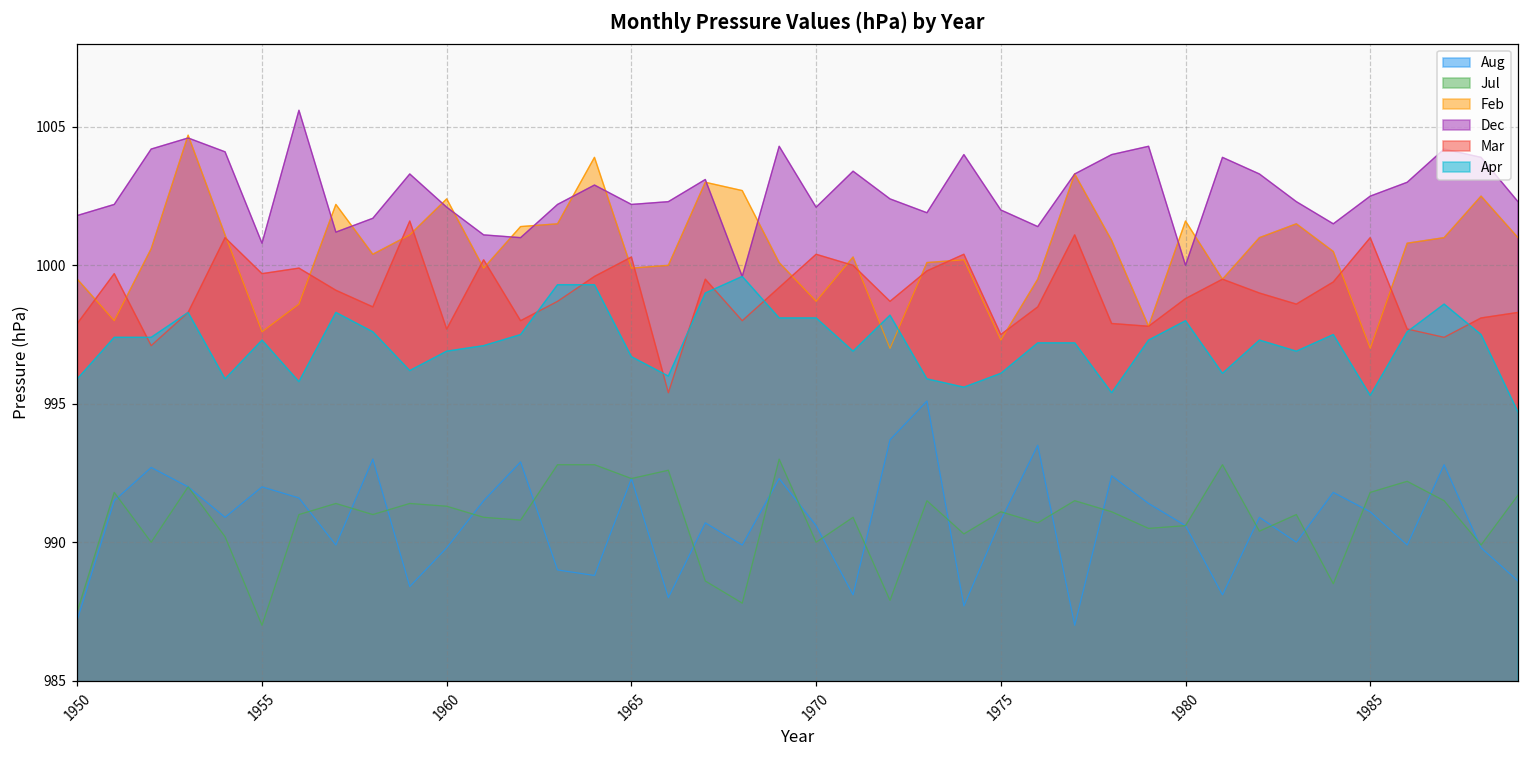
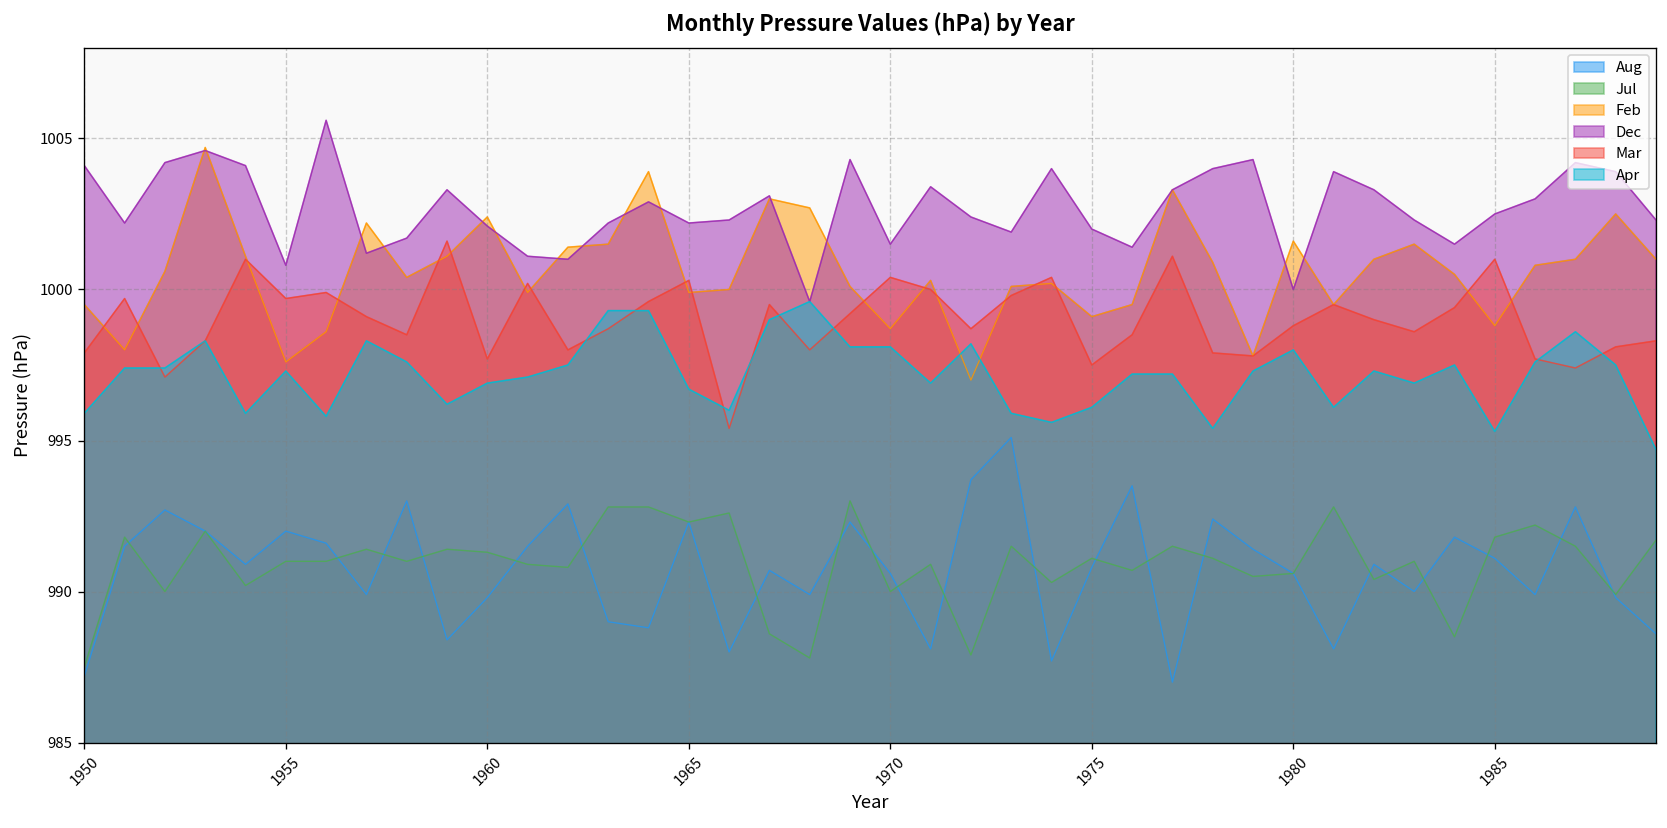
Dec, 1950: 1001.8 -> 1004.1
Jul, 1955: 987 -> 991
Dec, 1970: 1002.1 -> 1001.5
Feb, 1975: 997.3 -> 999.1
Feb, 1985: 997.0 -> 998.8
